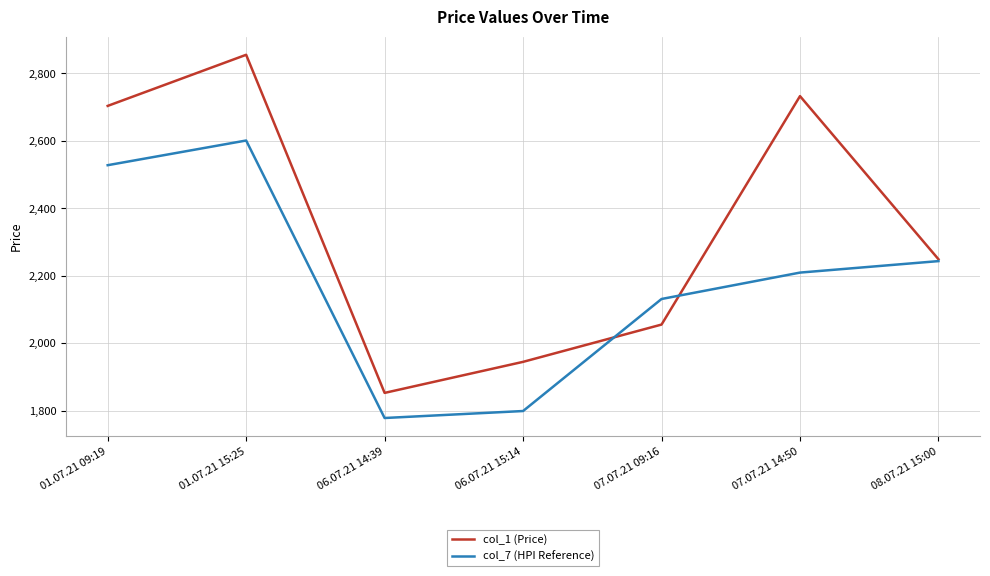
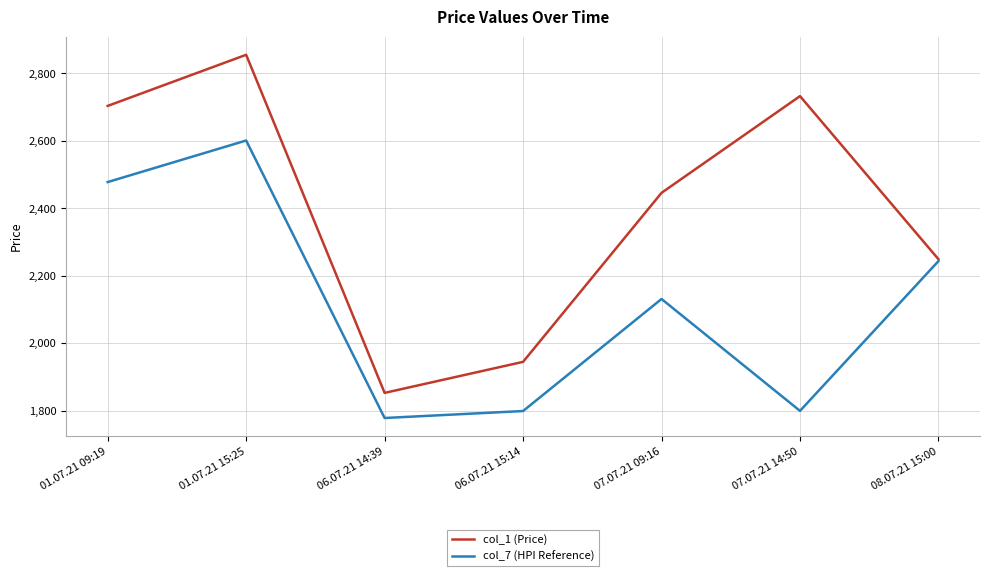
col_7 (HPI Reference), 01.07.21 09:19: 2,530 -> 2,480
col_1 (Price), 07.07.21 09:16: 2,060 -> 2,450
col_7 (HPI Reference), 07.07.21 14:50: 2,210 -> 1,800
